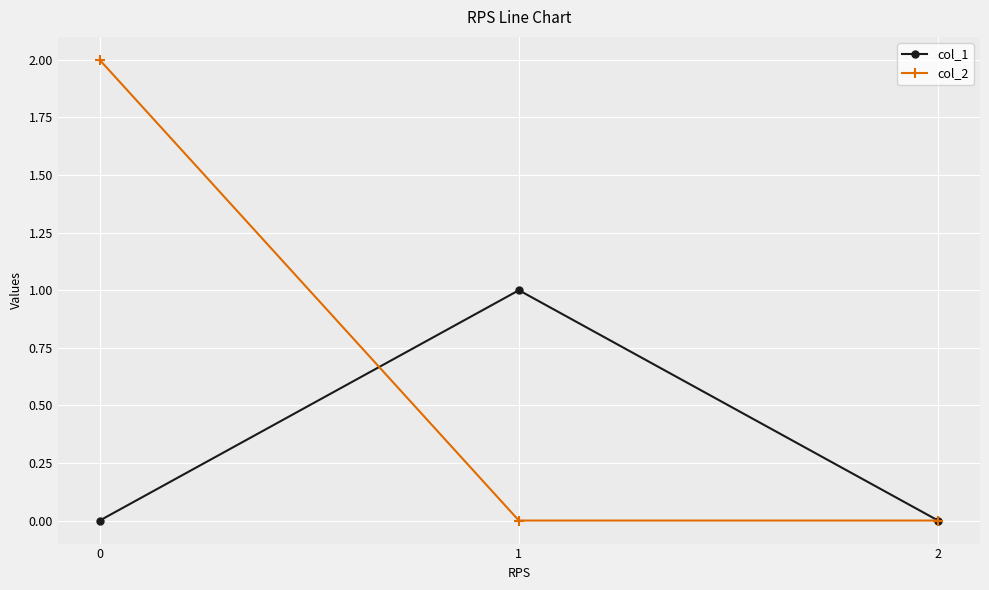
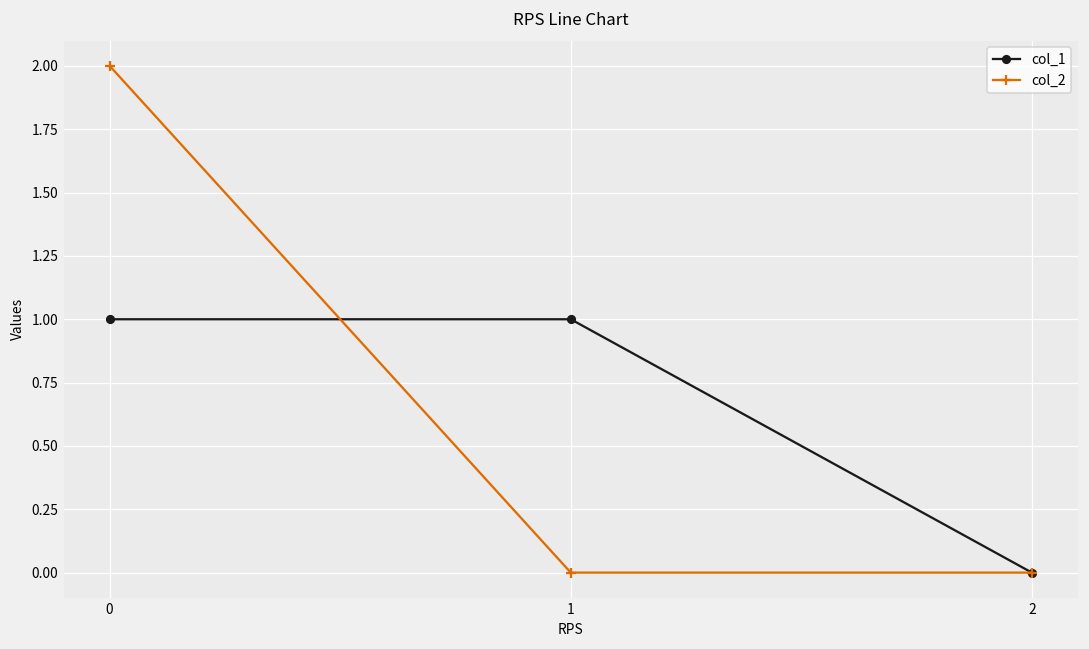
col_1, 0: 0 -> 1
